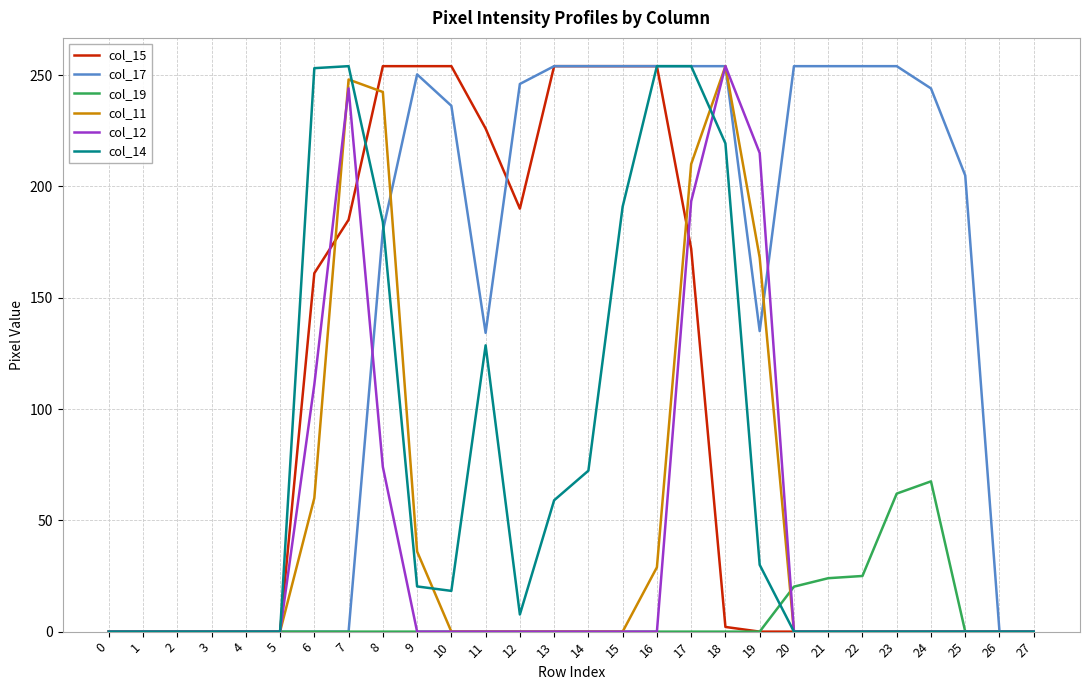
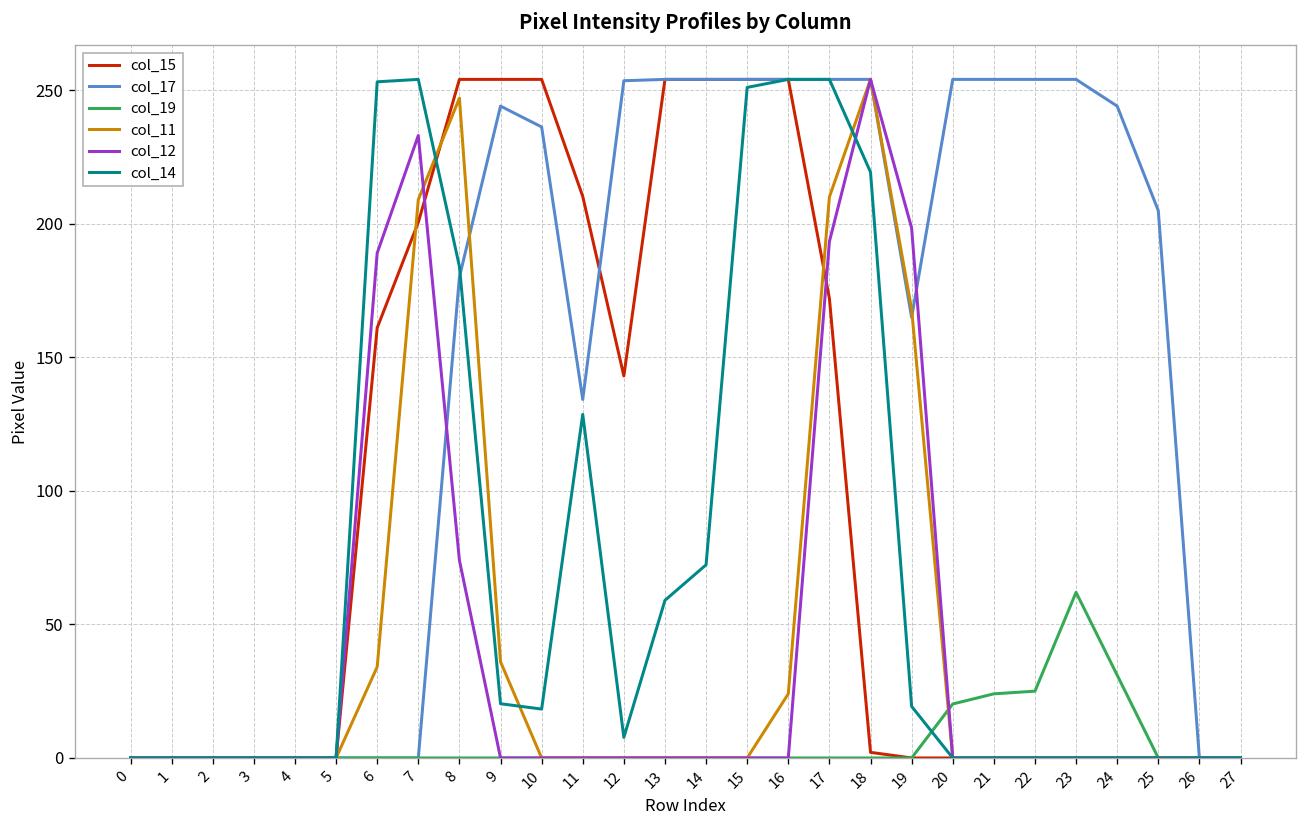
col_11, 6: 60 -> 34
col_12, 6: 111 -> 189
col_15, 7: 185 -> 201
col_11, 7: 248 -> 209
col_12, 7: 244 -> 233
col_11, 8: 242 -> 247
col_17, 9: 250 -> 244
col_15, 11: 226 -> 210
col_15, 12: 190 -> 143
col_17, 12: 246 -> 254
col_14, 15: 191 -> 251
col_11, 16: 29 -> 24
col_17, 19: 135 -> 165
col_12, 19: 215 -> 198
col_14, 19: 30 -> 19
col_19, 24: 68 -> 31
